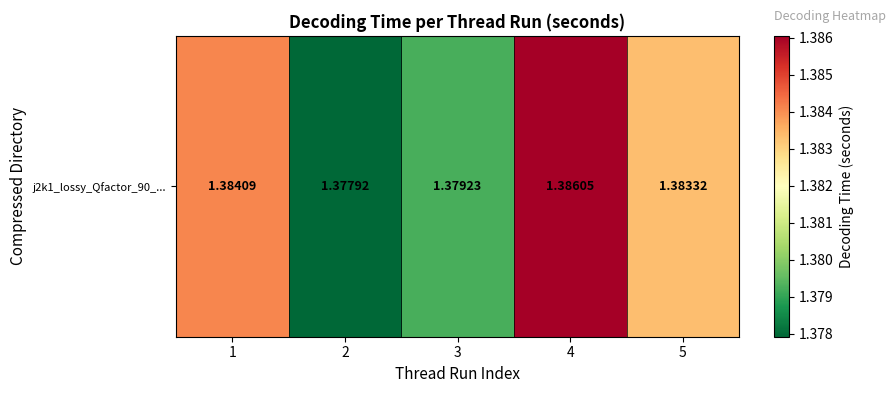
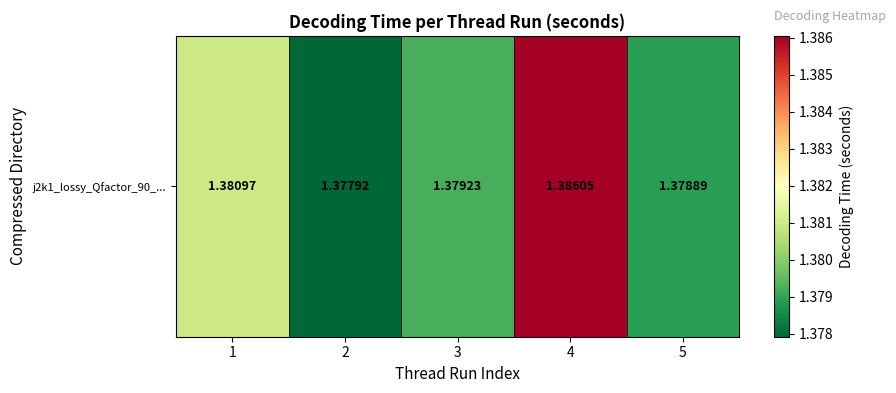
j2k1_lossy_Qfactor_90_..., 1: 1.38409 -> 1.38097
j2k1_lossy_Qfactor_90_..., 5: 1.38332 -> 1.37889
